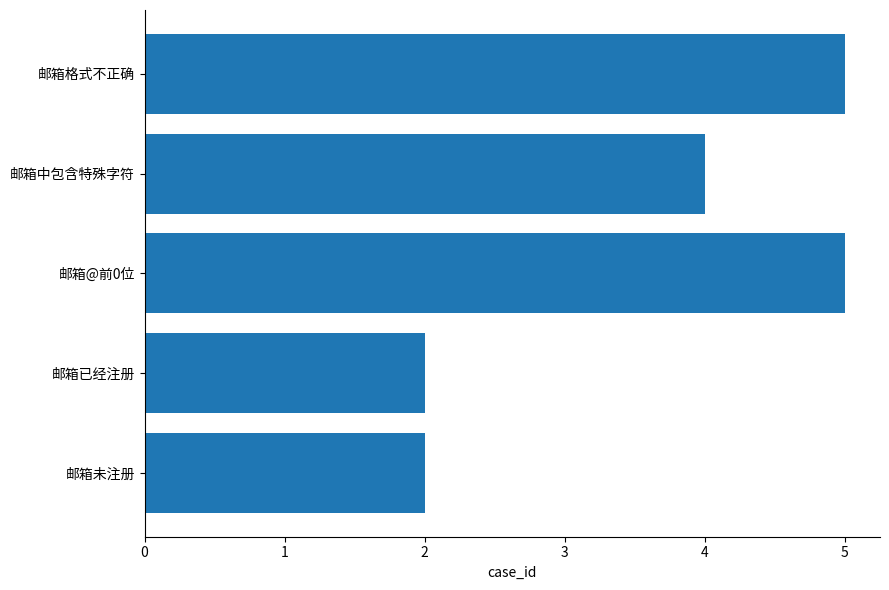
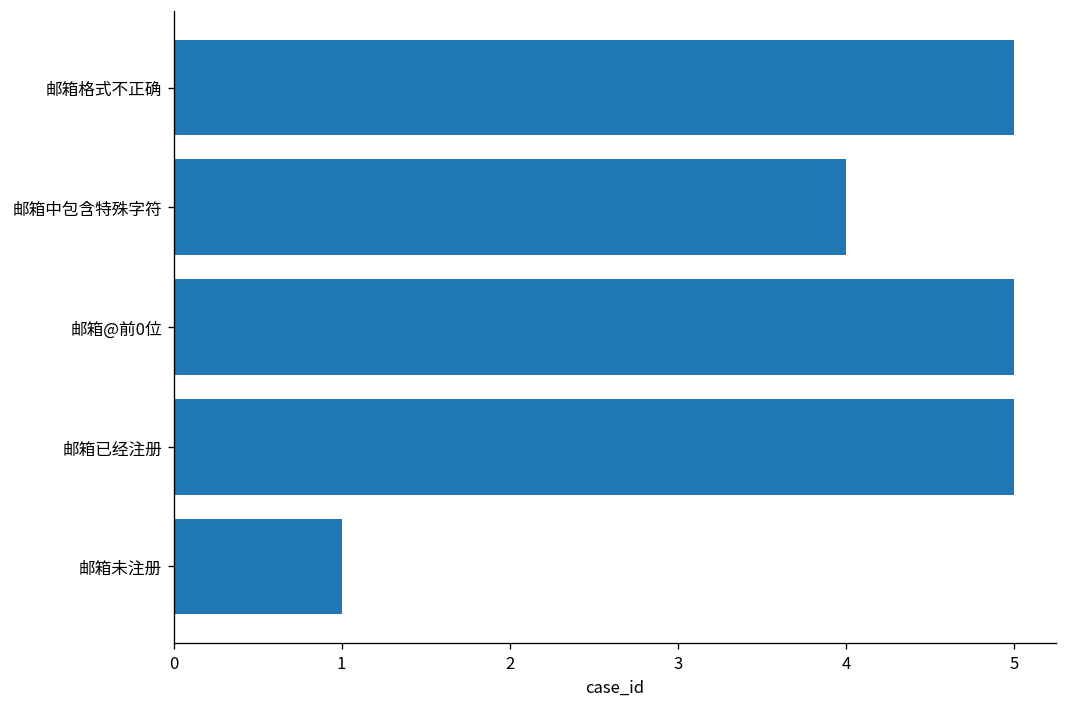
邮箱已经注册: 2 -> 5
邮箱未注册: 2 -> 1
